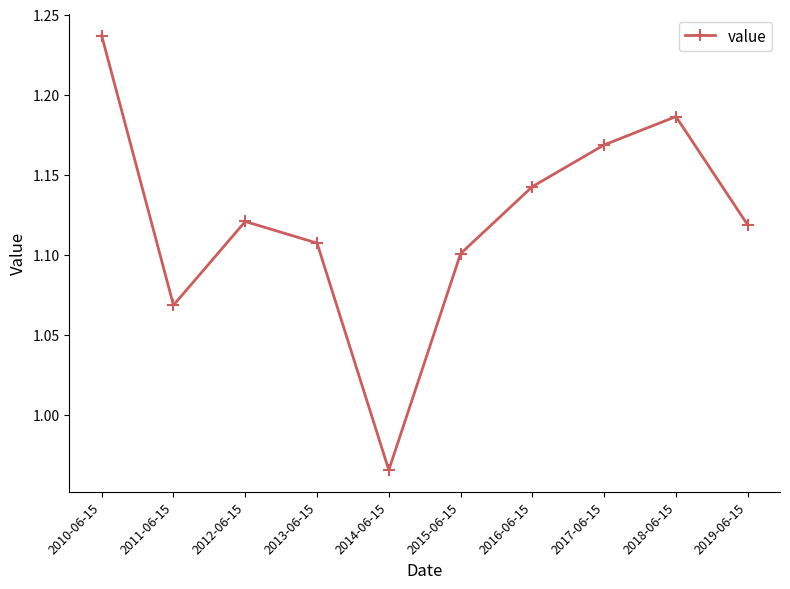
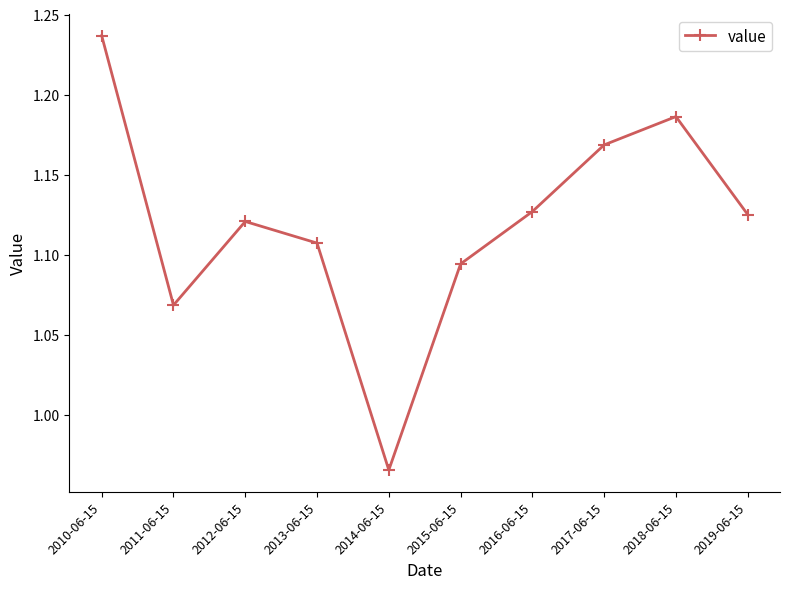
2015-06-15: 1.101 -> 1.094
2016-06-15: 1.143 -> 1.127
2019-06-15: 1.119 -> 1.125
